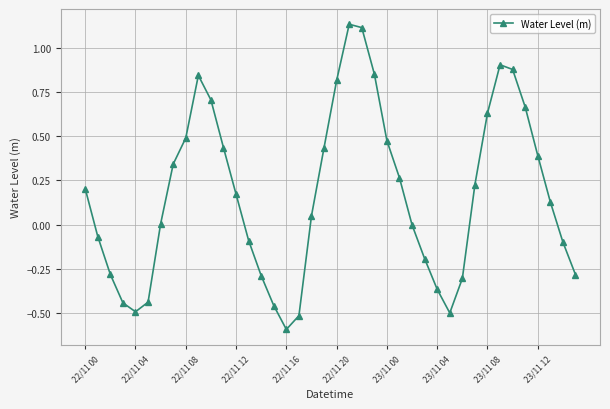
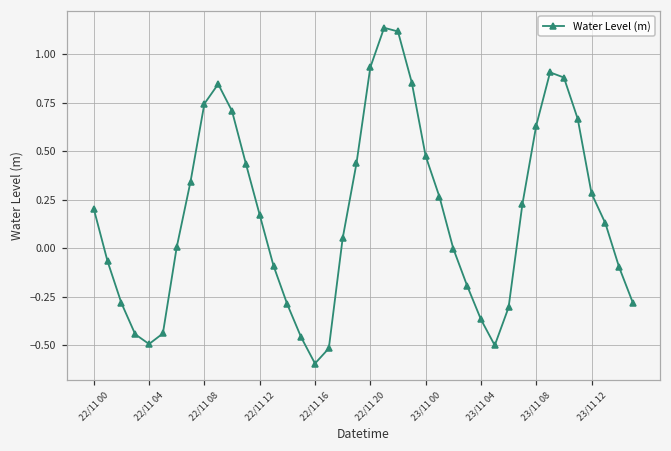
22/11 08: 0.49 -> 0.74
22/11 20: 0.82 -> 0.93
23/11 12: 0.39 -> 0.28
